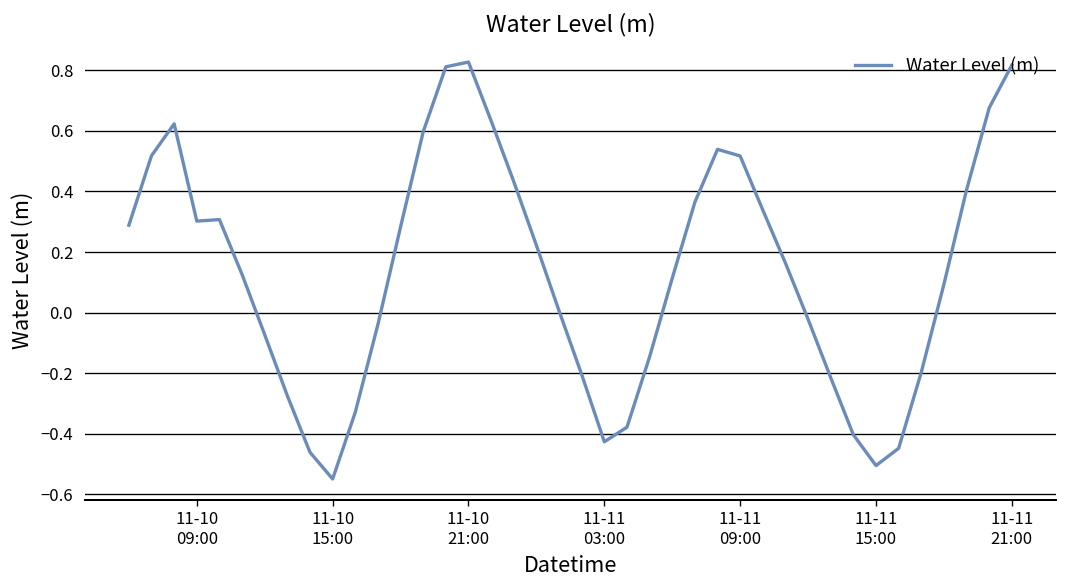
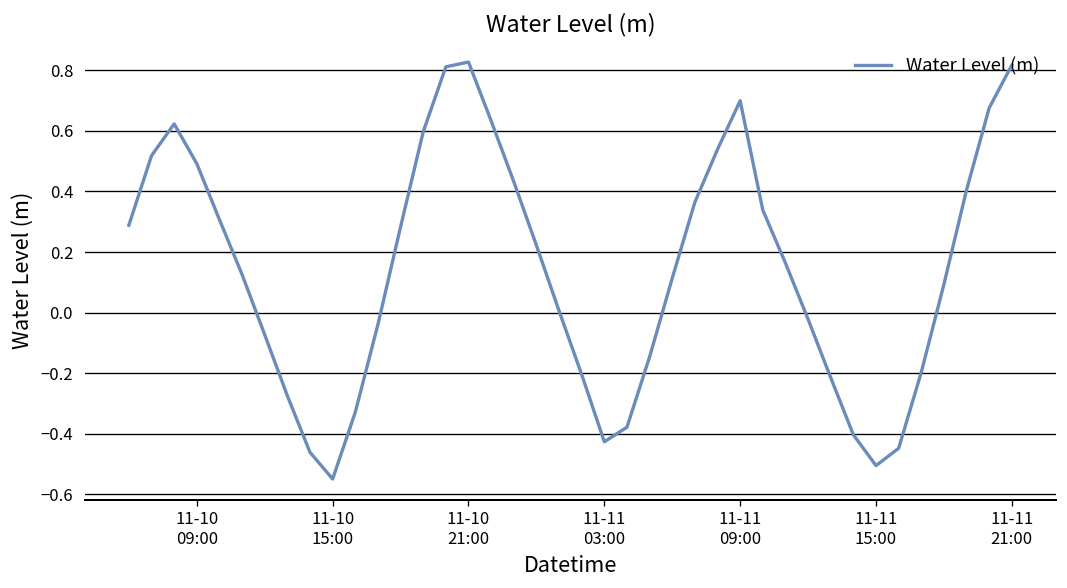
11-10 09:00: 0.30 -> 0.49
11-11 09:00: 0.52 -> 0.70
